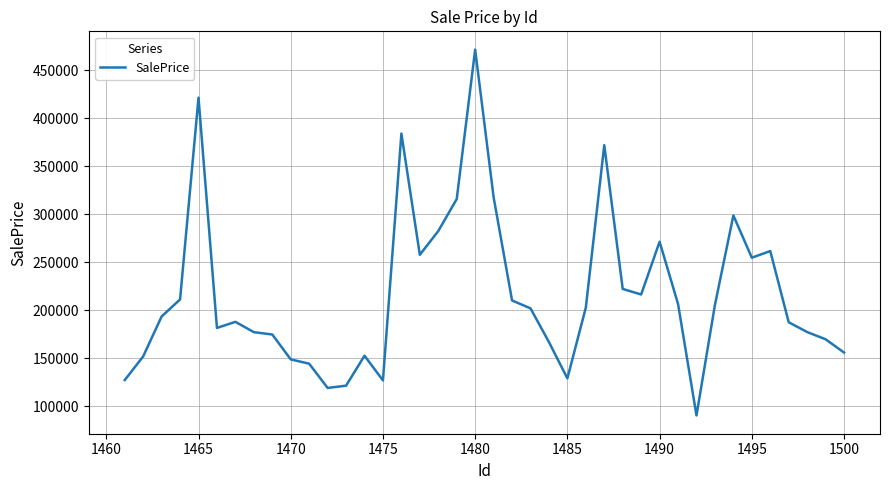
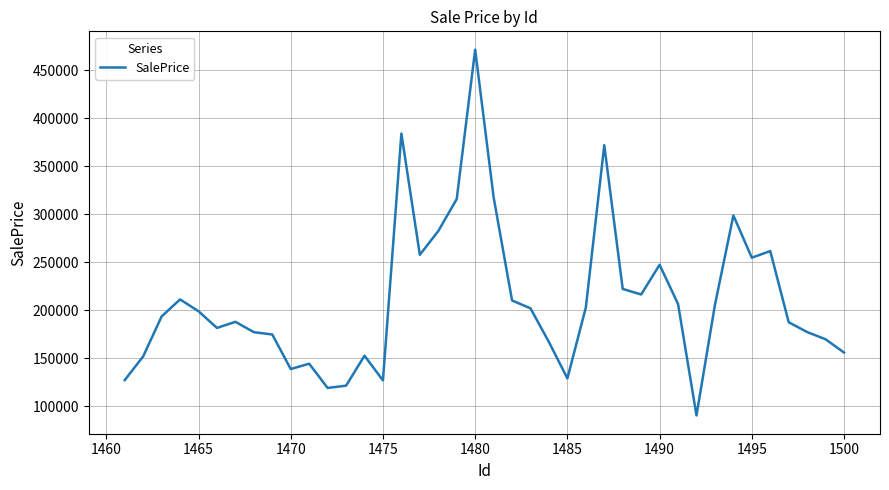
1465: 420000 -> 200000
1470: 150000 -> 140000
1490: 270000 -> 250000
